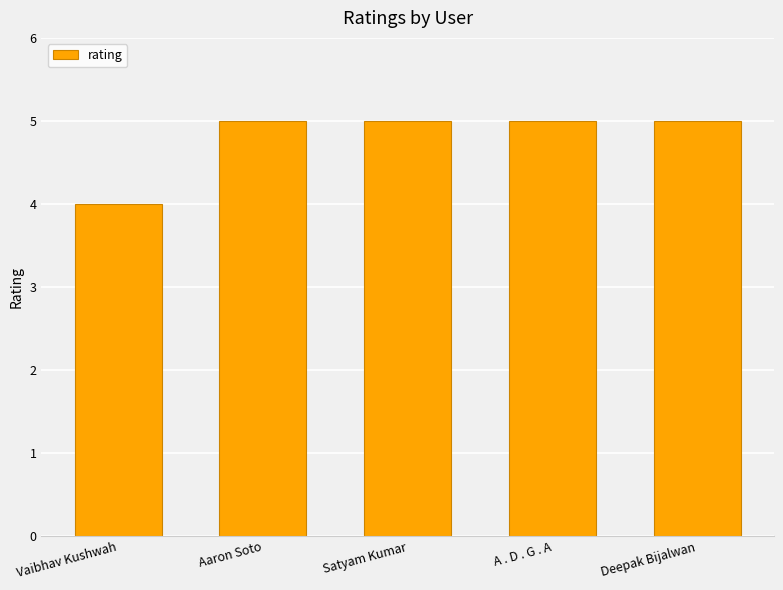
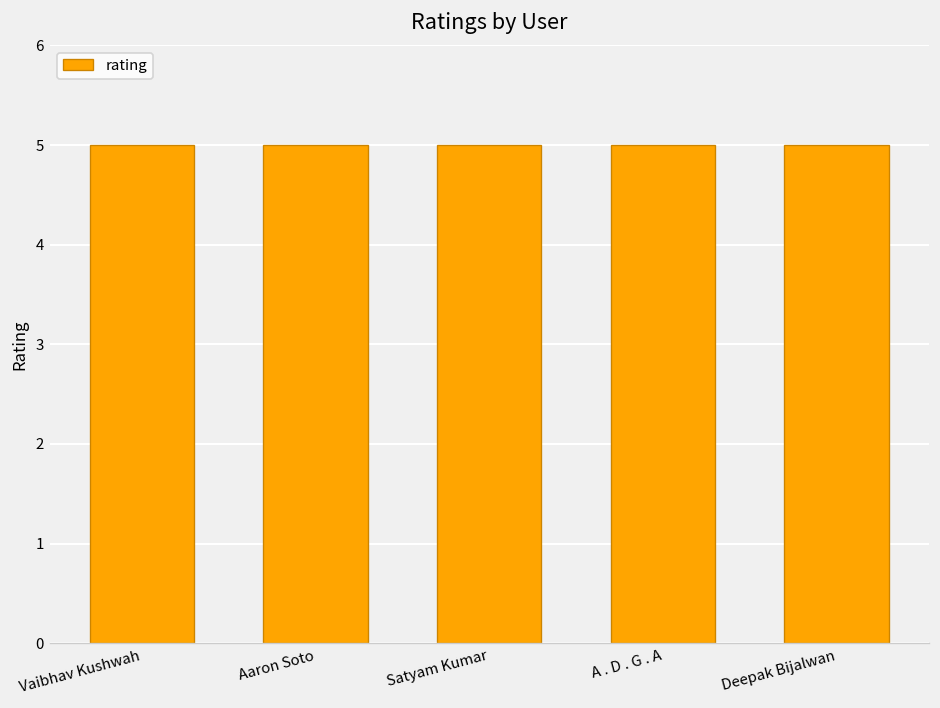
Vaibhav Kushwah: 4 -> 5
